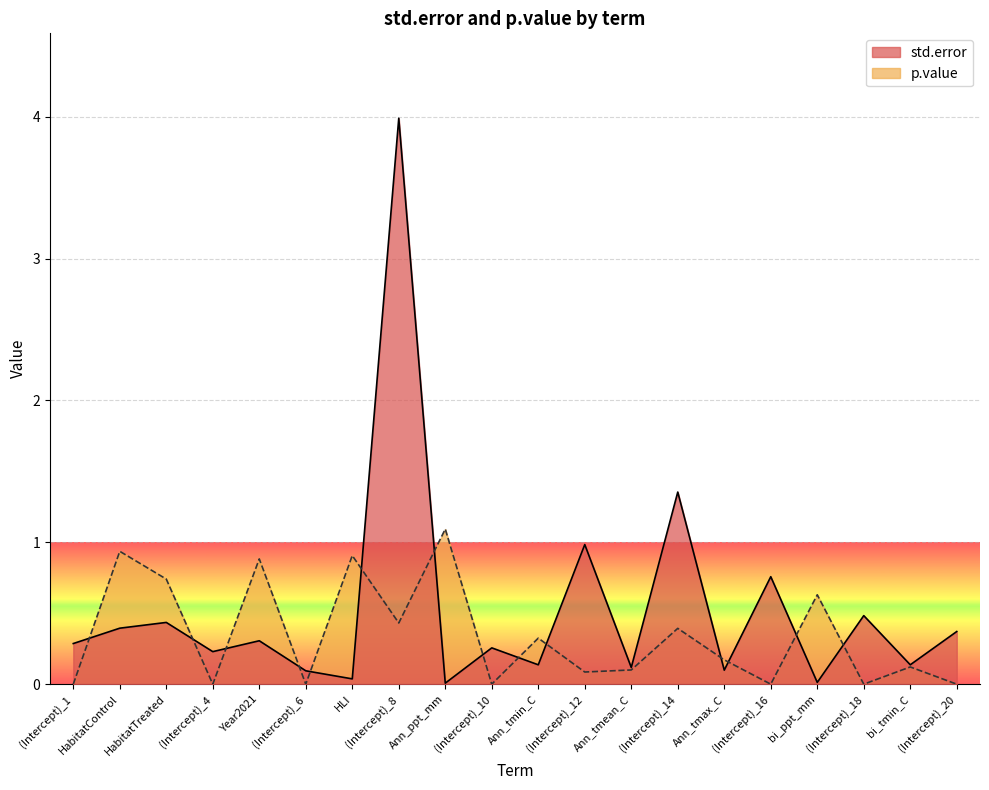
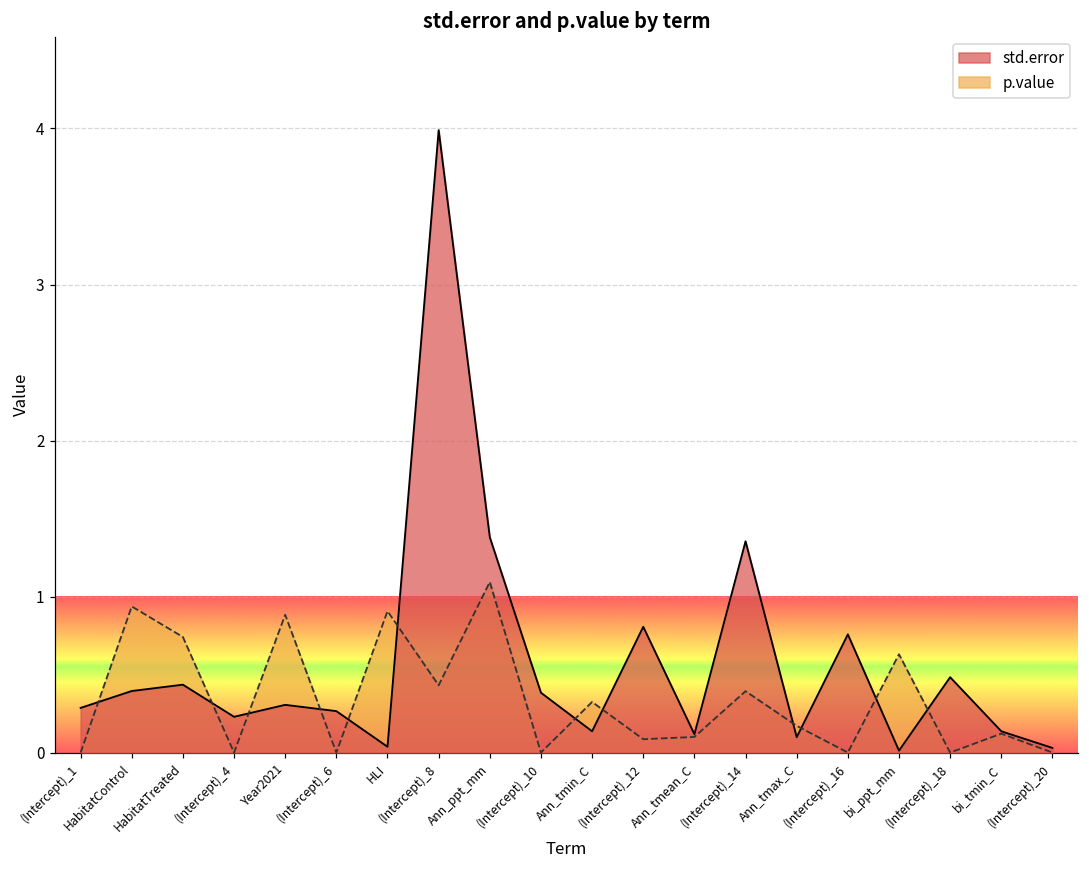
std.error, (Intercept)_6: 0.09 -> 0.27
std.error, Ann_ppt_mm: 0.01 -> 1.38
std.error, (Intercept)_10: 0.26 -> 0.38
std.error, (Intercept)_12: 0.98 -> 0.81
std.error, (Intercept)_20: 0.37 -> 0.03
